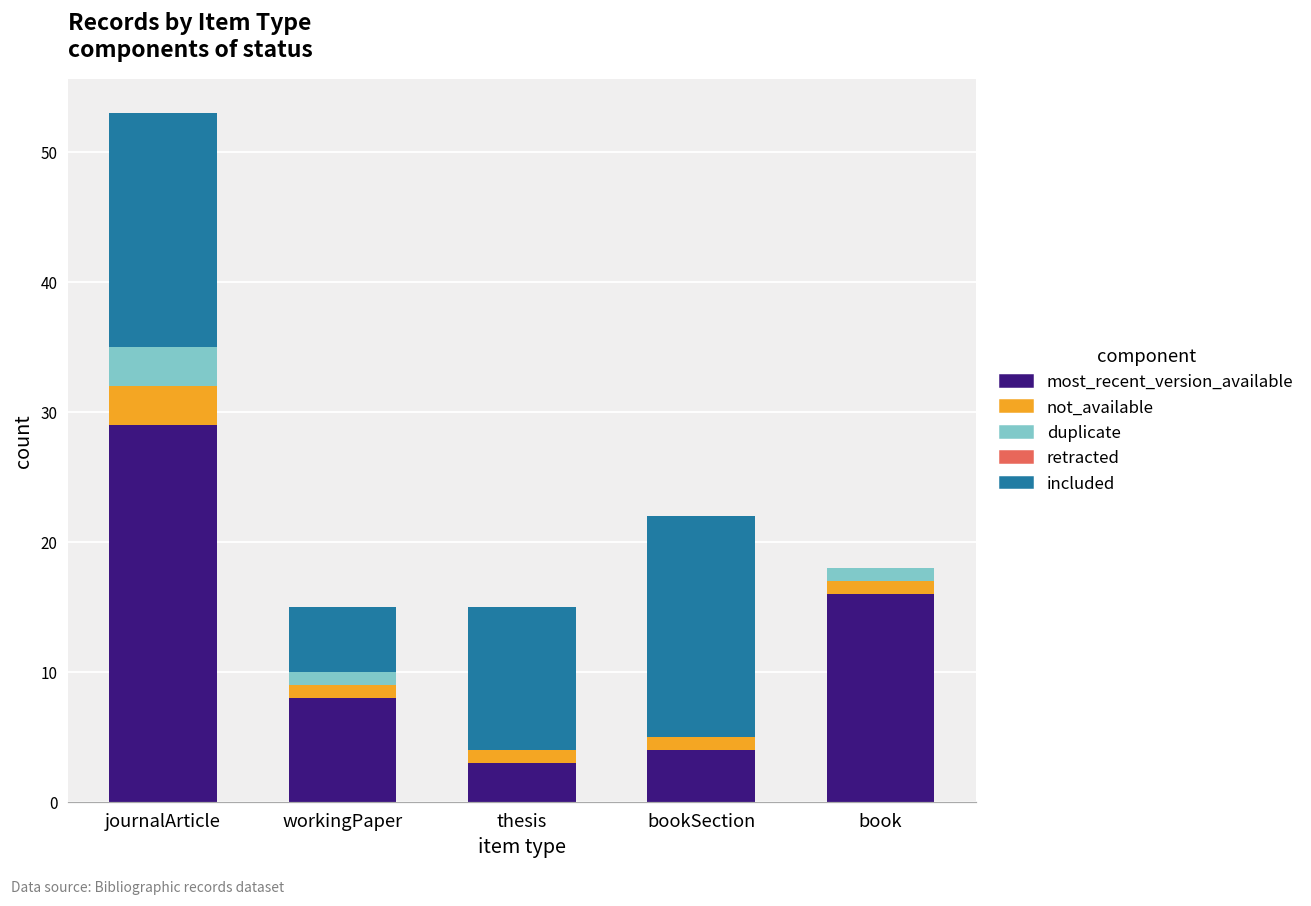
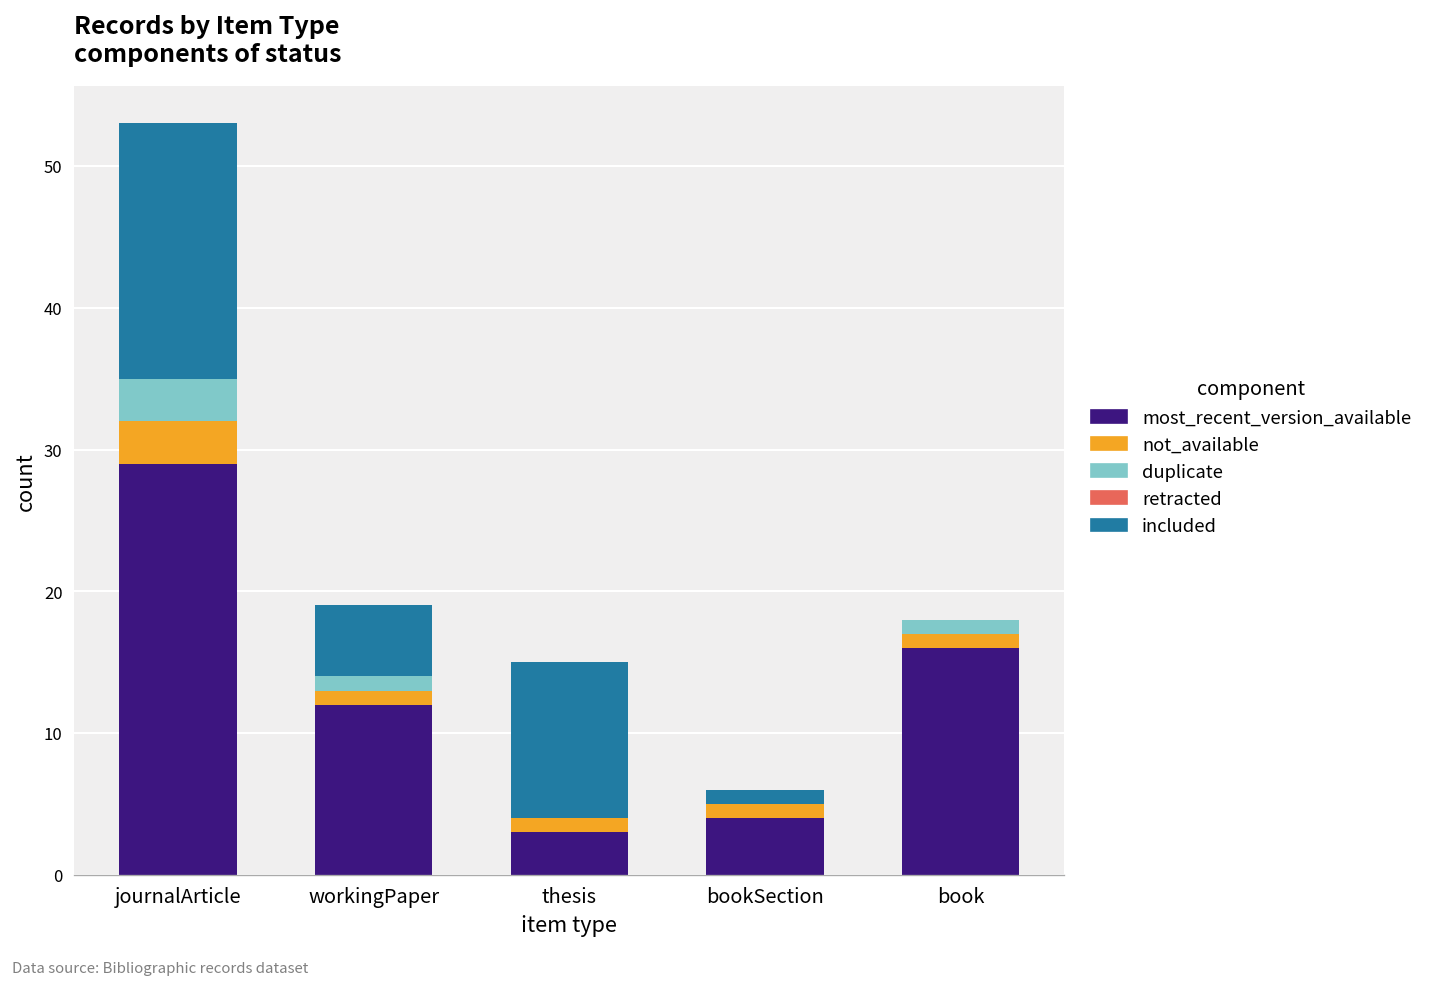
most_recent_version_available, workingPaper: 8 -> 12
included, bookSection: 17 -> 1
